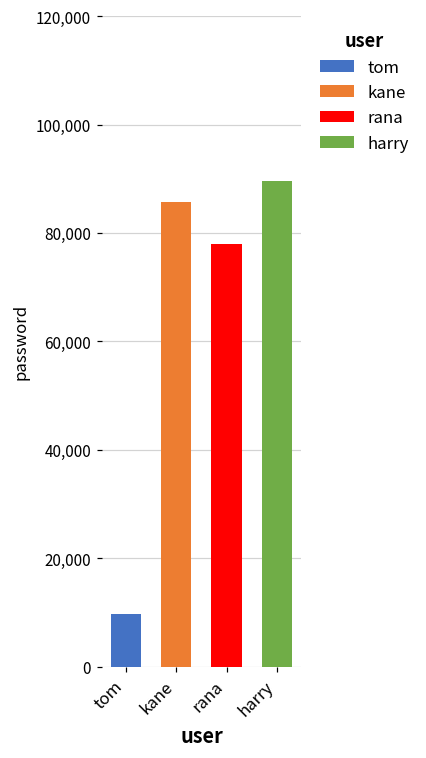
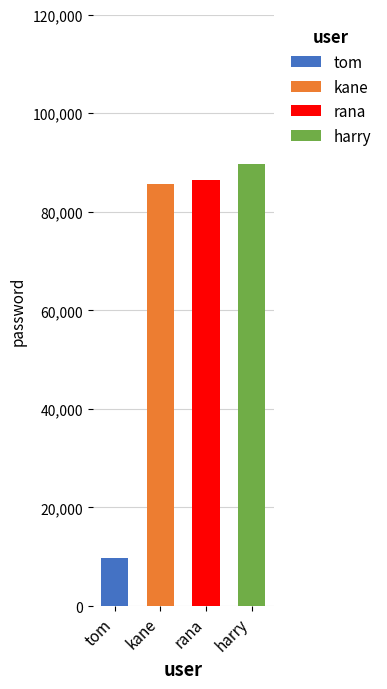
rana: 78,000 -> 86,000
